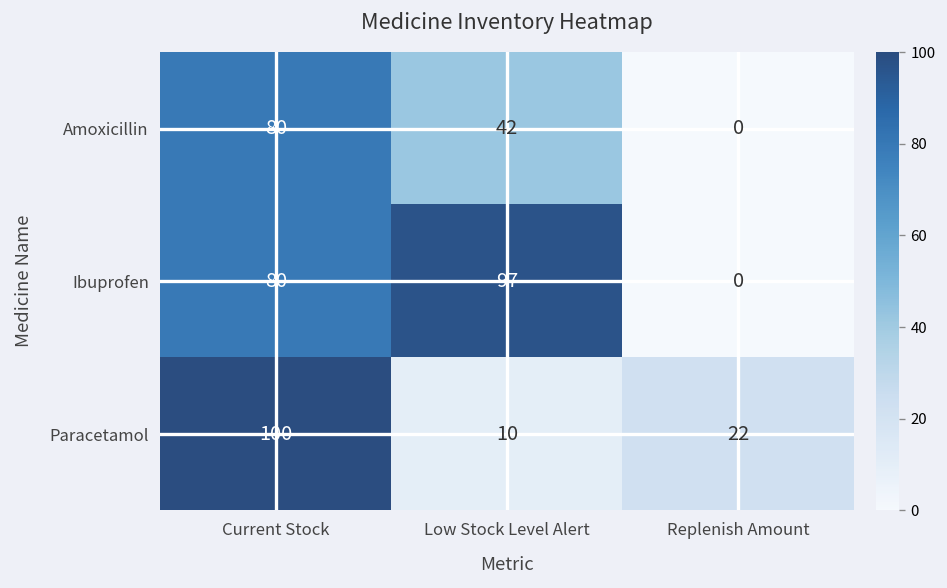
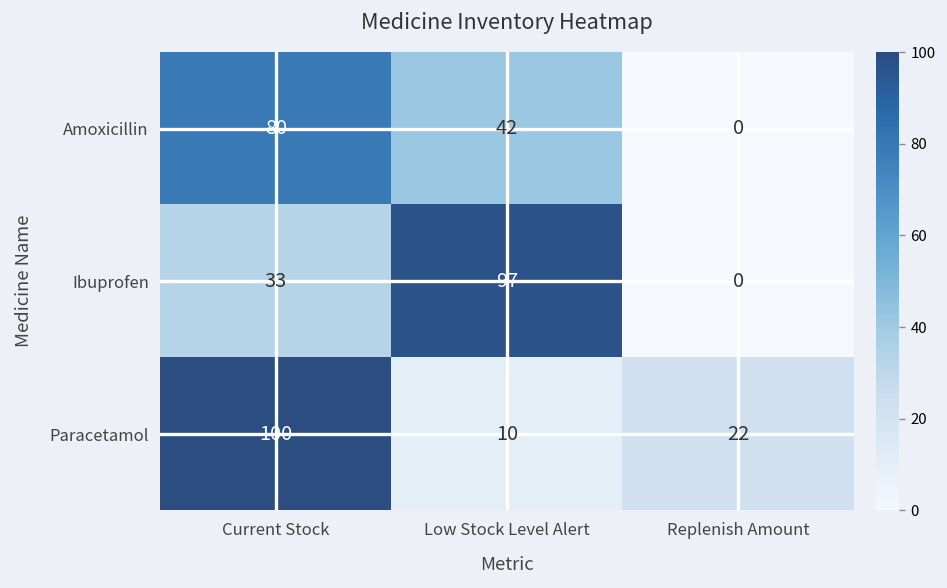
Ibuprofen, Current Stock: 80 -> 33
